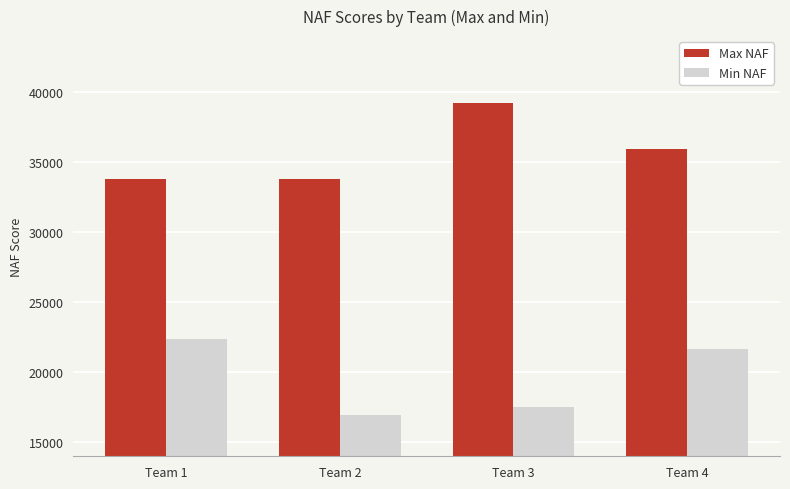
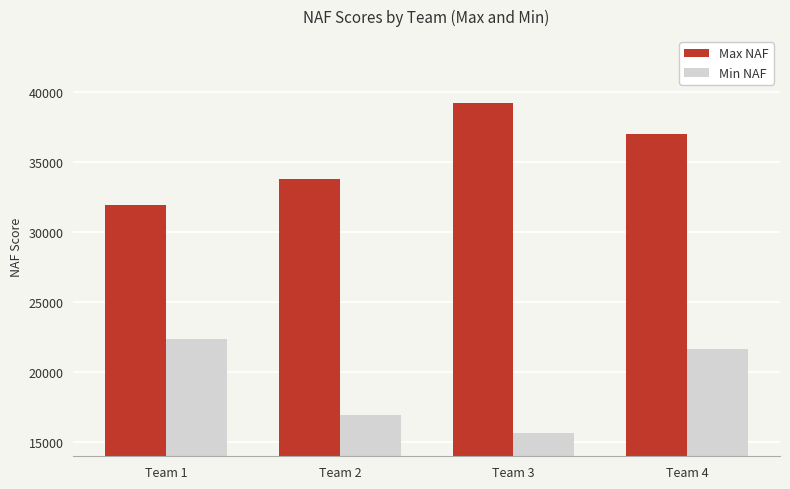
Max NAF, Team 1: 33800 -> 32000
Min NAF, Team 3: 17500 -> 15600
Max NAF, Team 4: 35900 -> 37000
